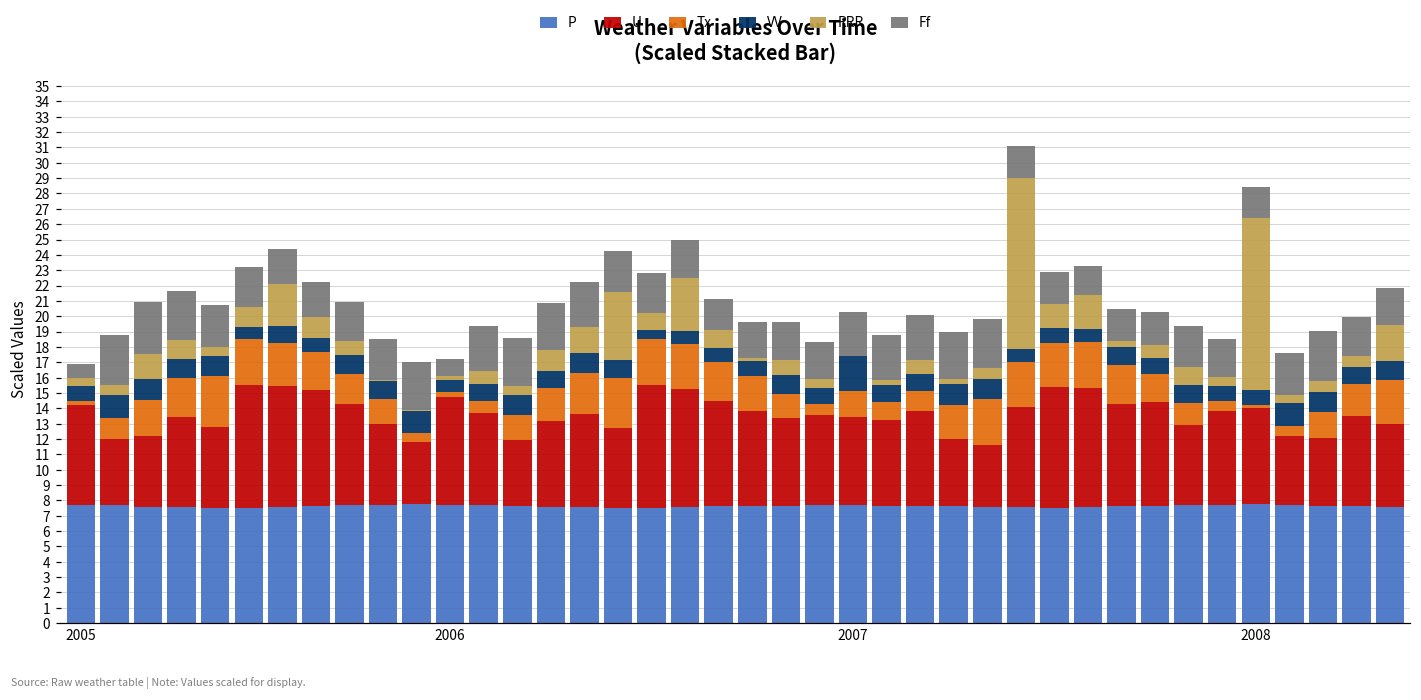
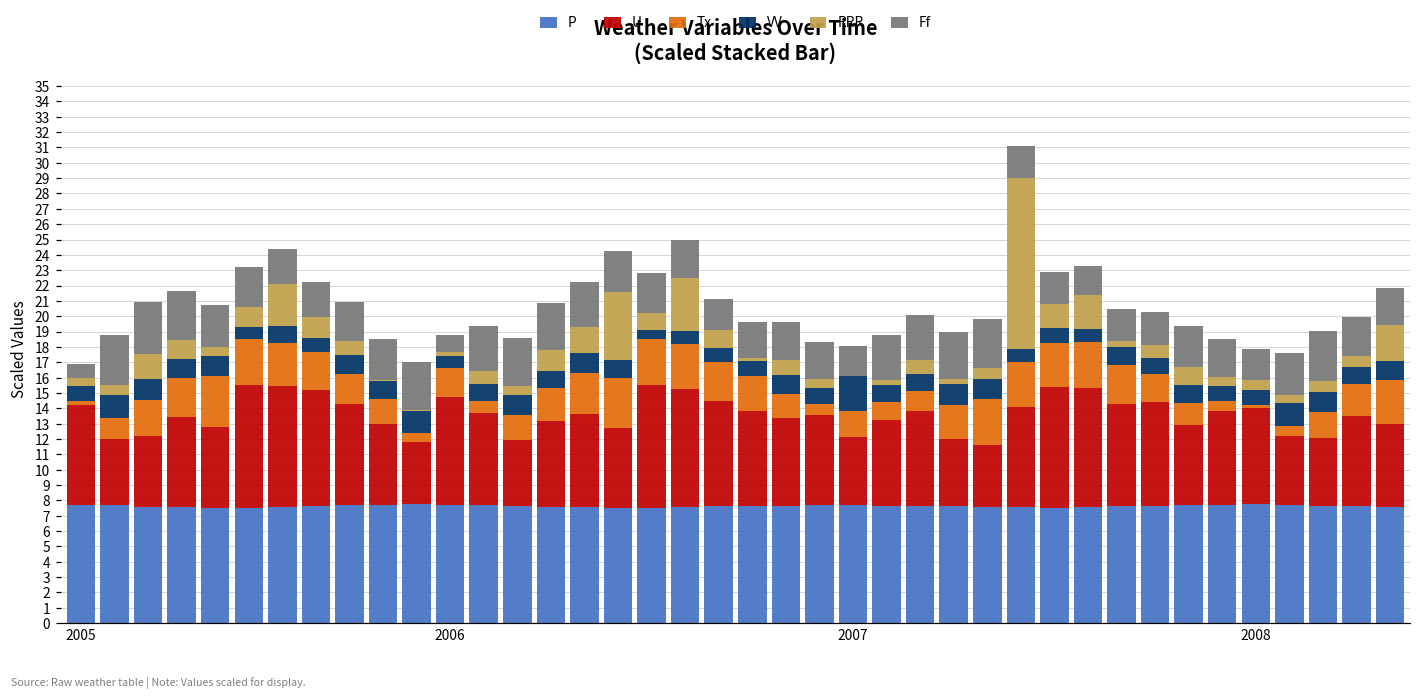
Tx, 2006: 0.4 -> 1.9
U, 2007: 5.7 -> 4.4
Ff, 2007: 2.9 -> 2.0
RRR, 2008: 11.2 -> 0.7
